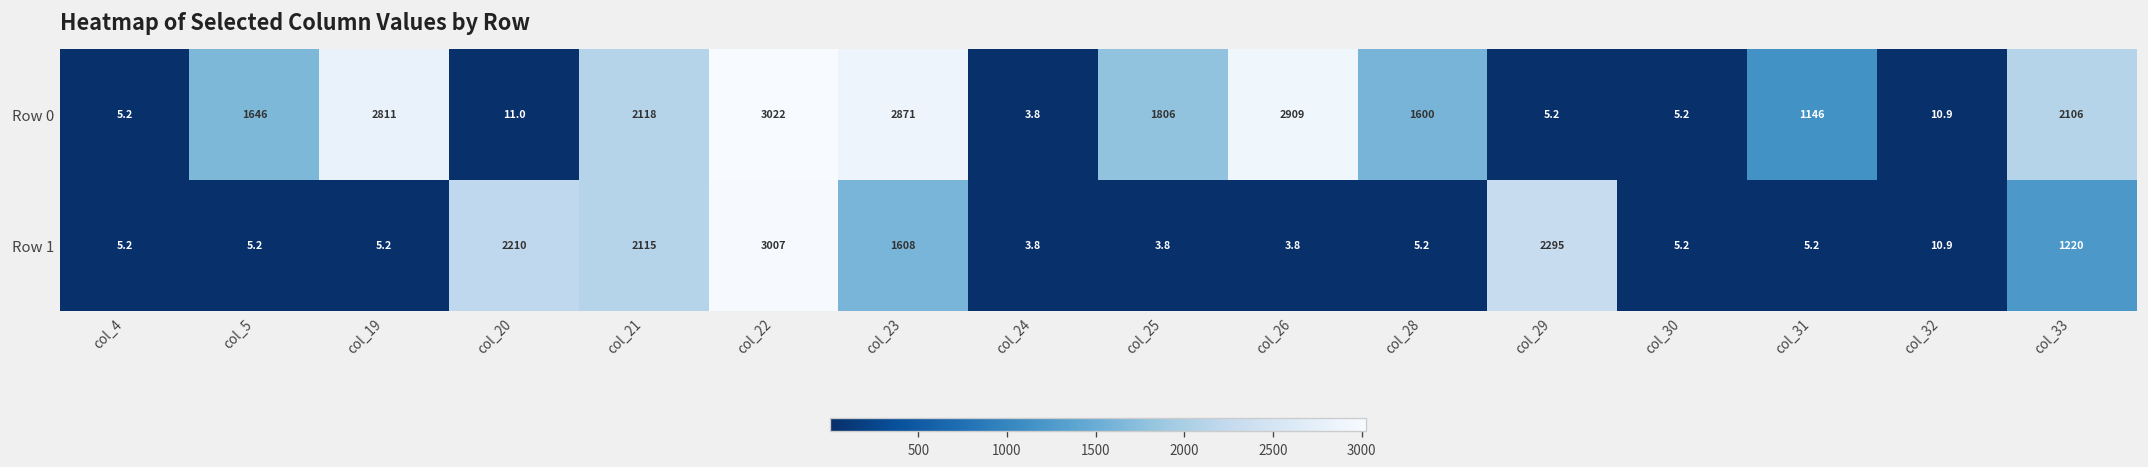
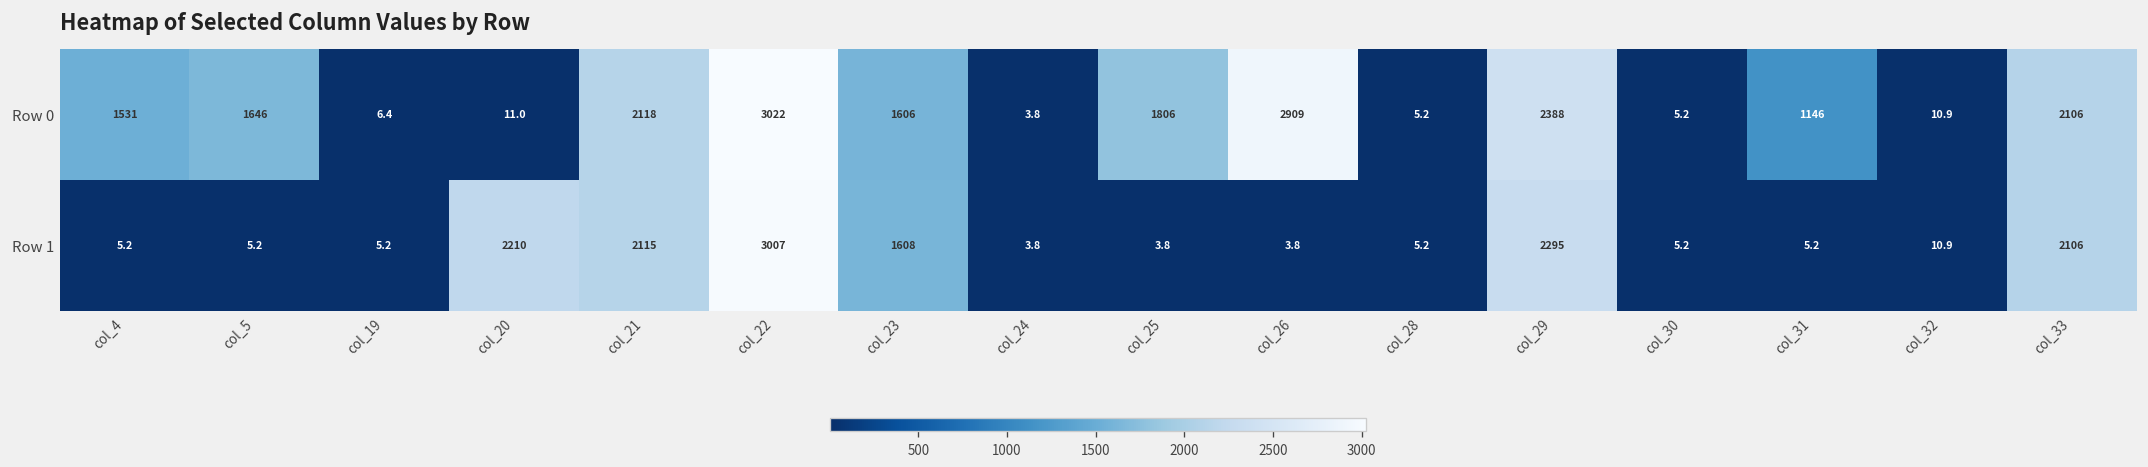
Row 0, col_4: 5.2 -> 1531
Row 0, col_19: 2811 -> 6.4
Row 0, col_23: 2871 -> 1606
Row 0, col_28: 1600 -> 5.2
Row 0, col_29: 5.2 -> 2388
Row 1, col_33: 1220 -> 2106
